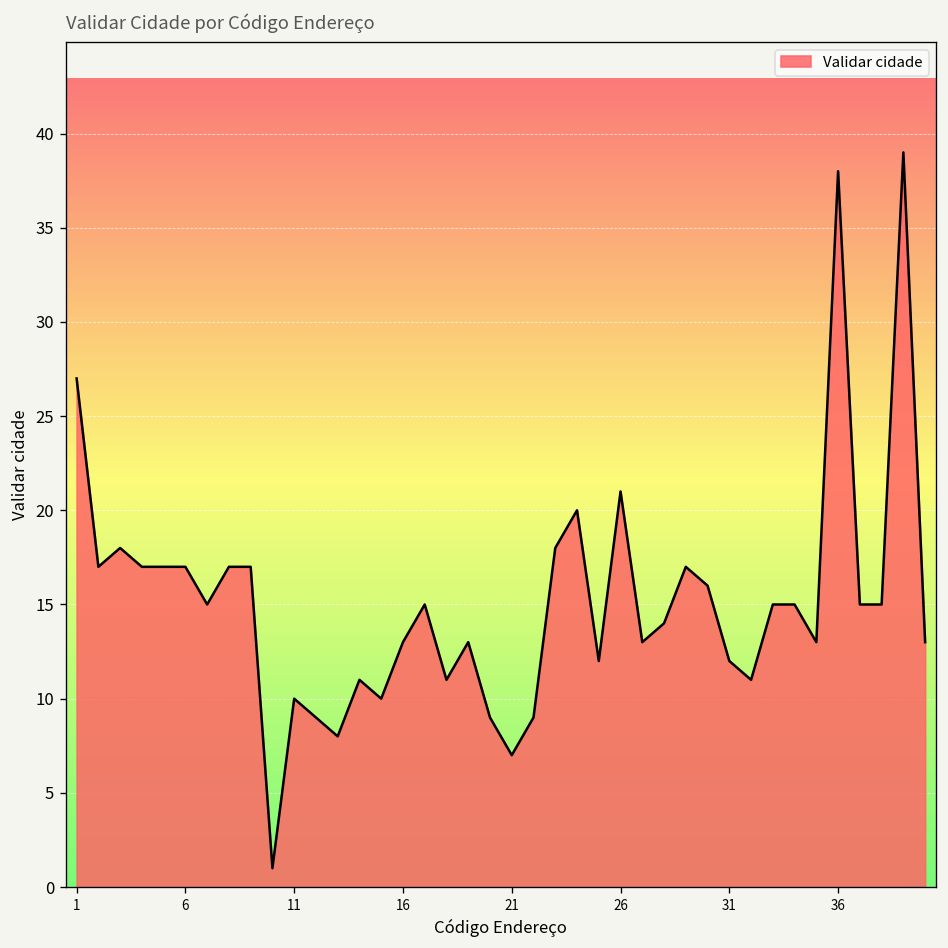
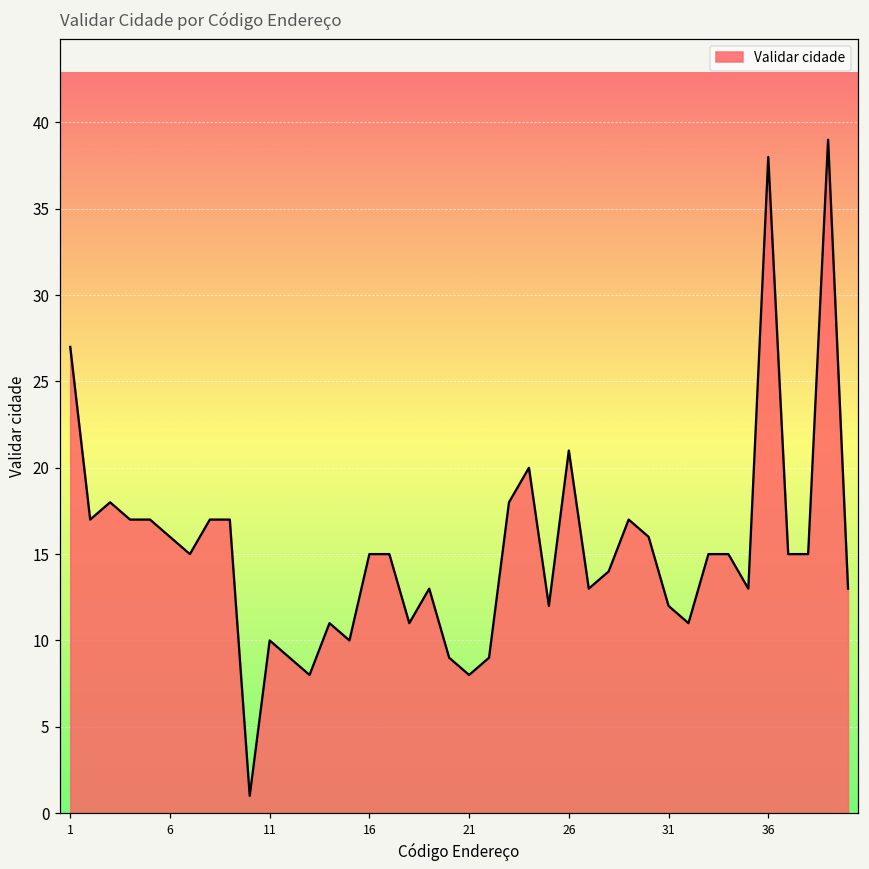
6: 17 -> 16
16: 13 -> 15
21: 7 -> 8
